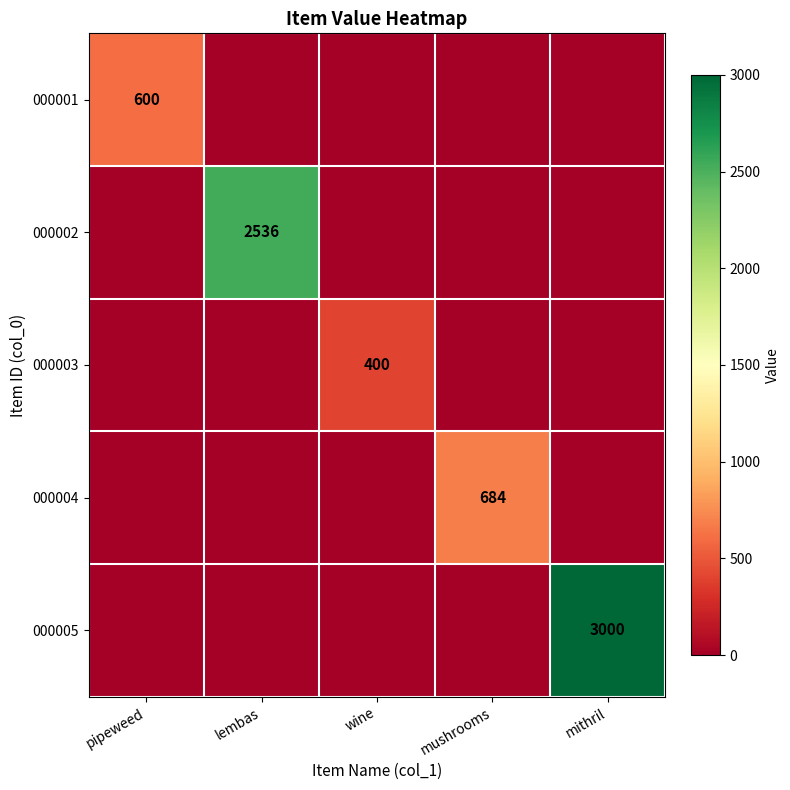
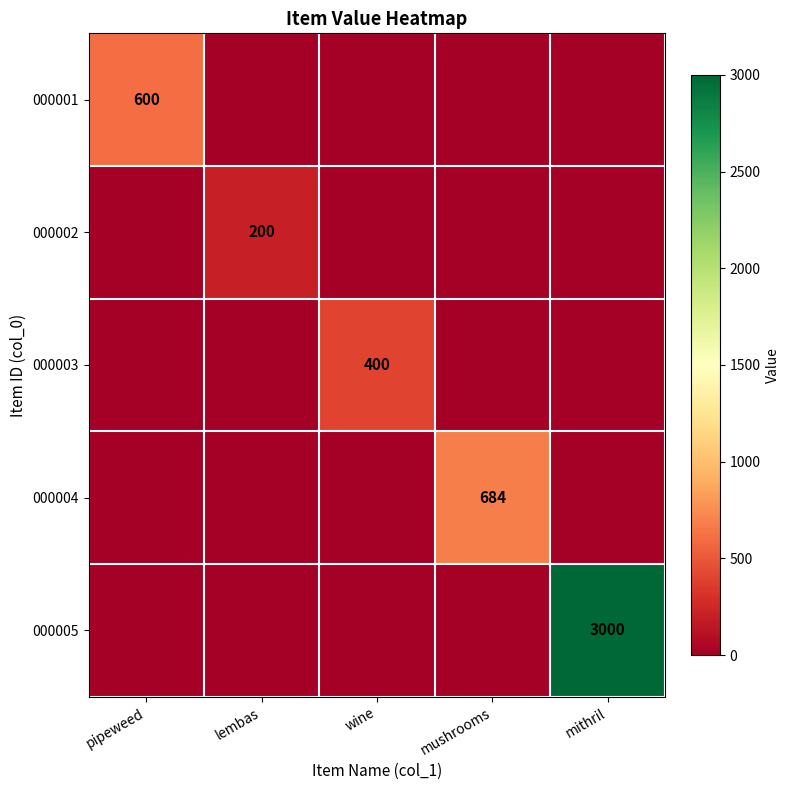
000002, lembas: 2536 -> 200
